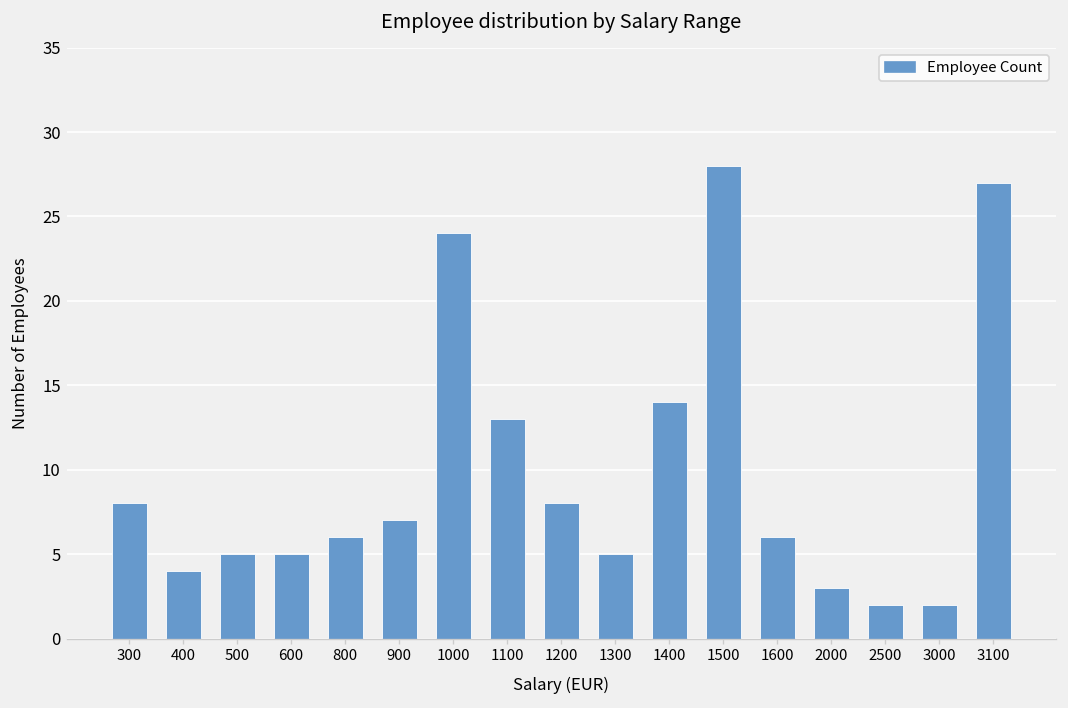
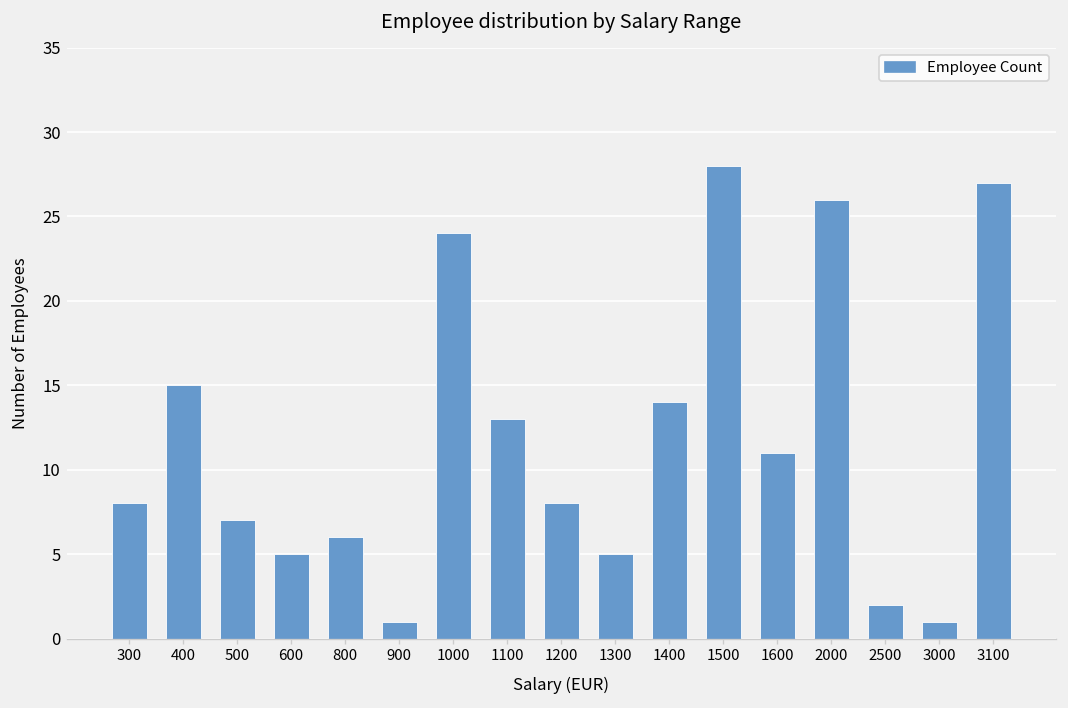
400: 4 -> 15
500: 5 -> 7
900: 7 -> 1
1600: 6 -> 11
2000: 3 -> 26
3000: 2 -> 1
